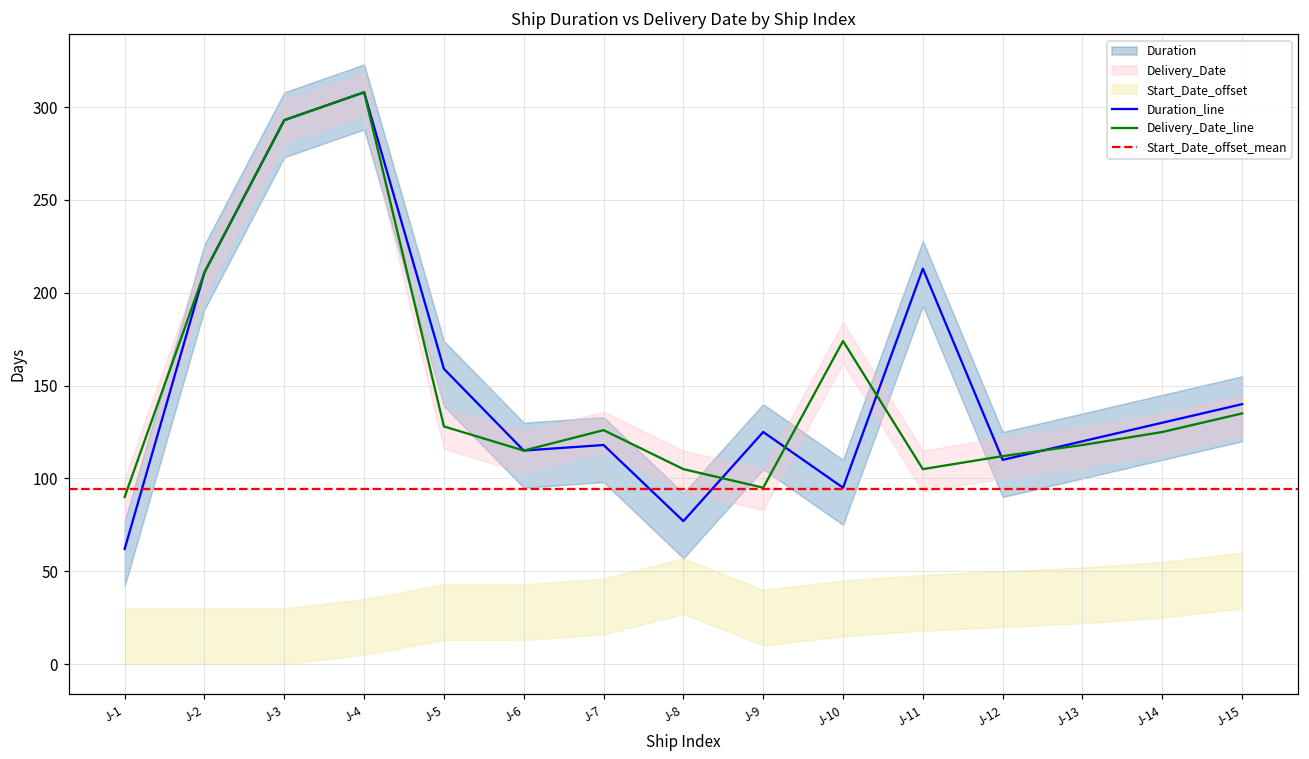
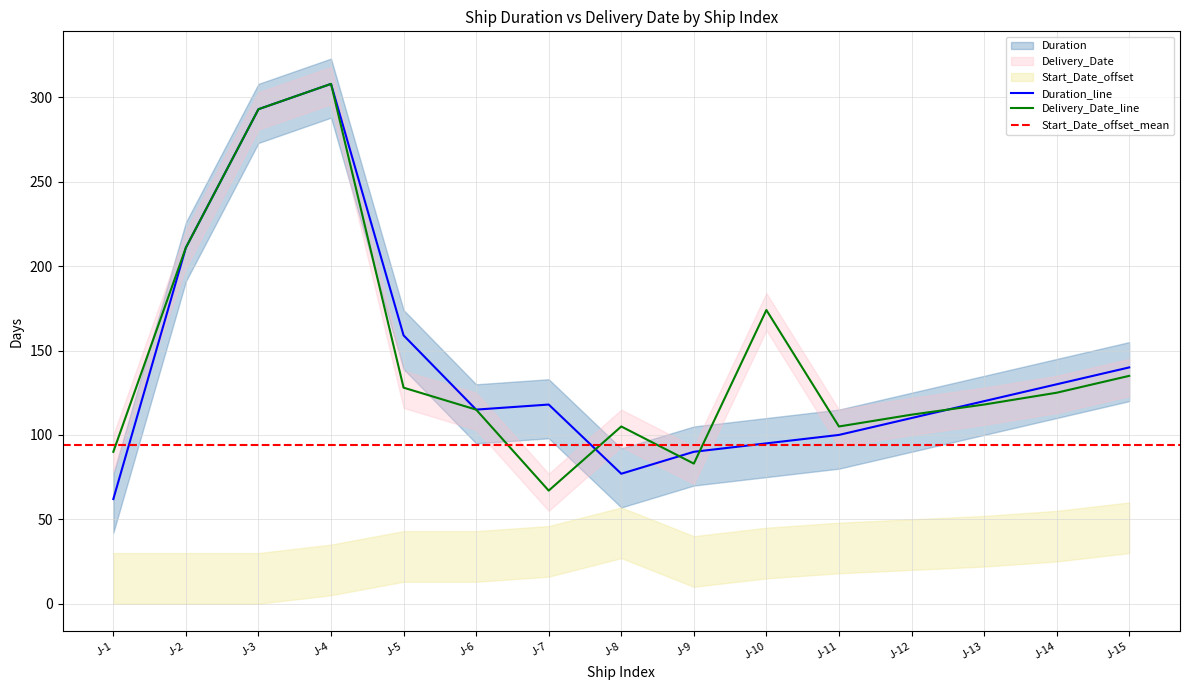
Delivery_Date_line, J-7: 126 -> 67
Duration_line, J-9: 125 -> 90
Delivery_Date_line, J-9: 95 -> 83
Duration_line, J-11: 213 -> 100
